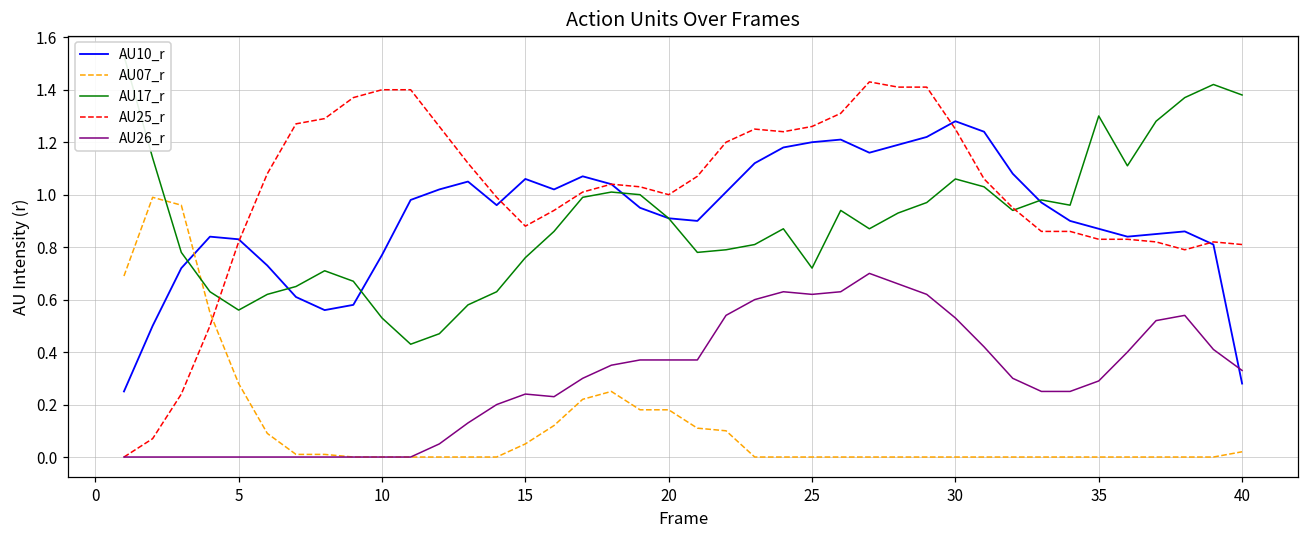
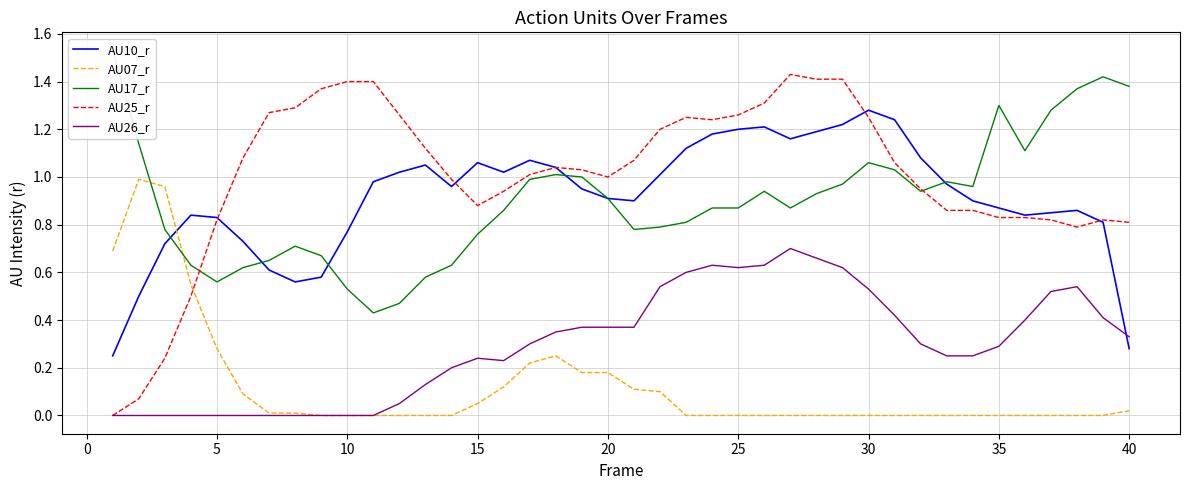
AU17_r, 25: 0.72 -> 0.87
